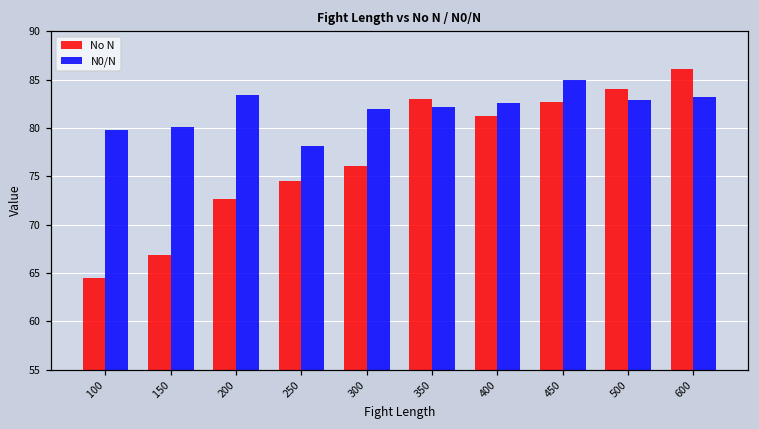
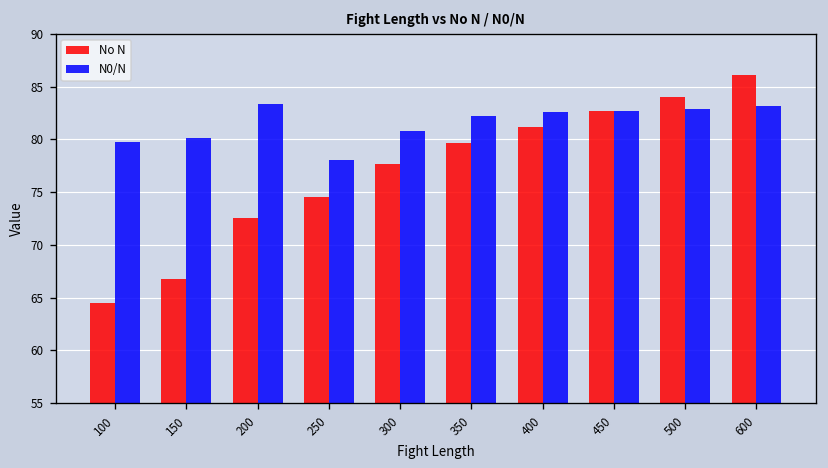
No N, 300: 76 -> 78
N0/N, 300: 82 -> 81
No N, 350: 83 -> 80
N0/N, 450: 85 -> 83
